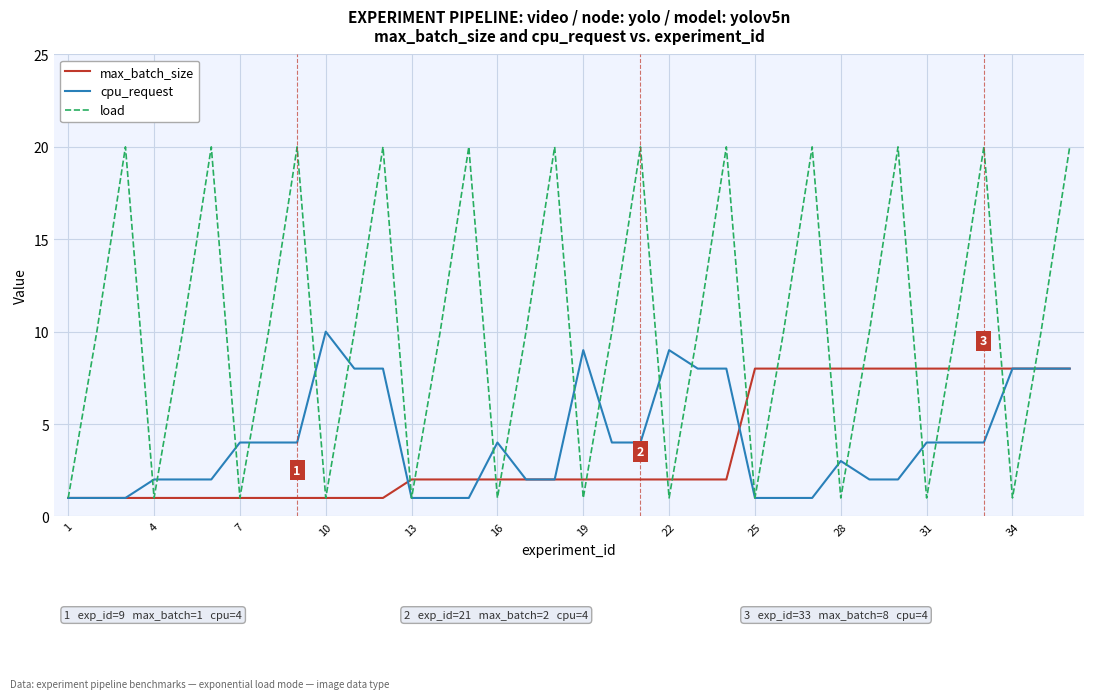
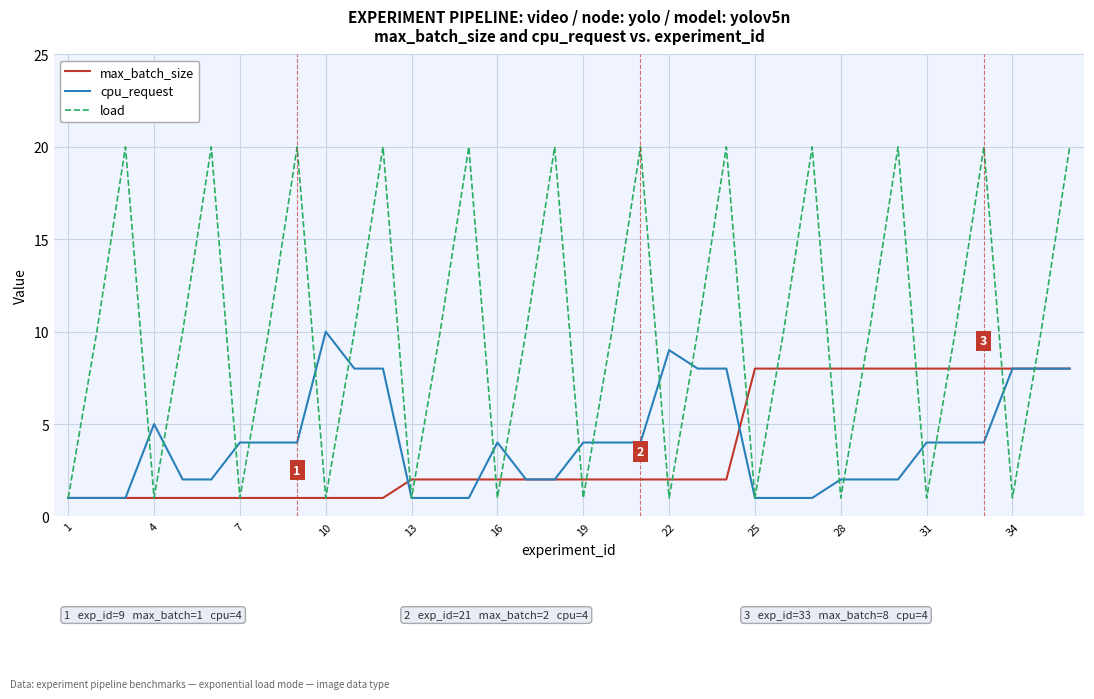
cpu_request, 4: 2 -> 5
cpu_request, 19: 9 -> 4
cpu_request, 28: 3 -> 2
